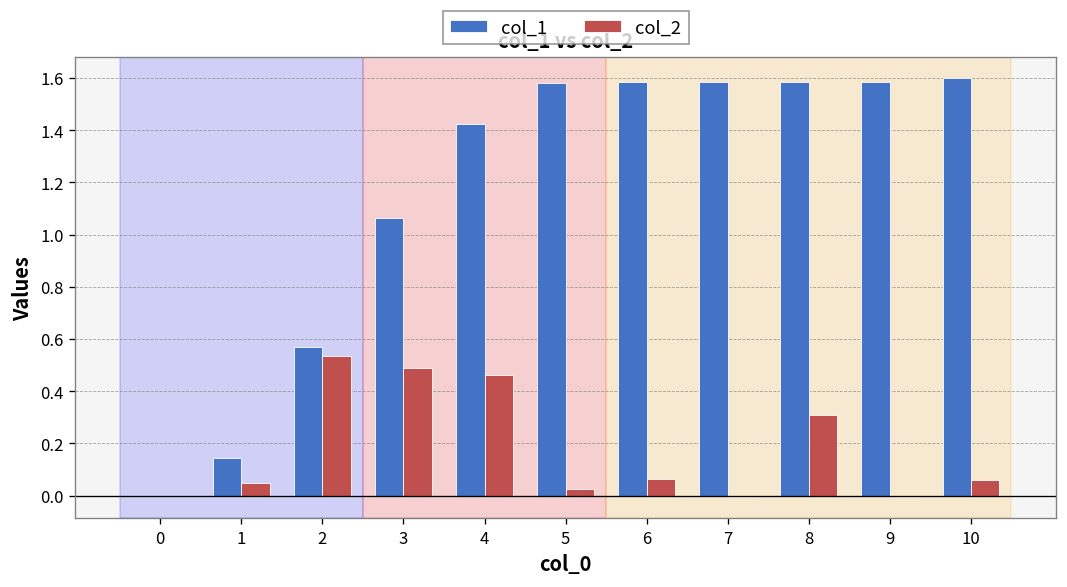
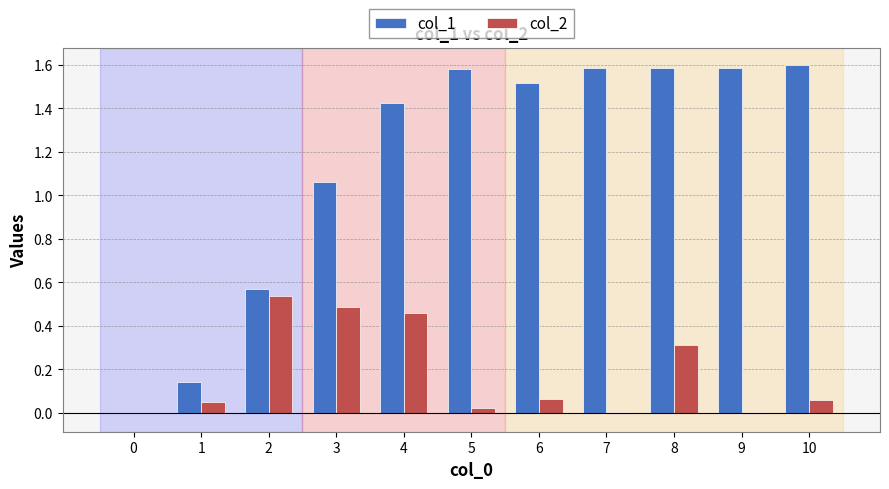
col_1, 6: 1.58 -> 1.51
